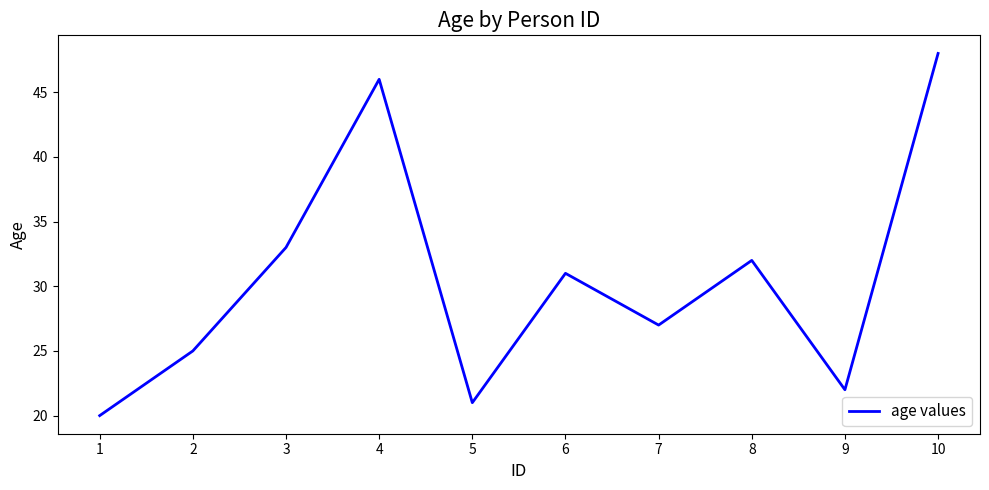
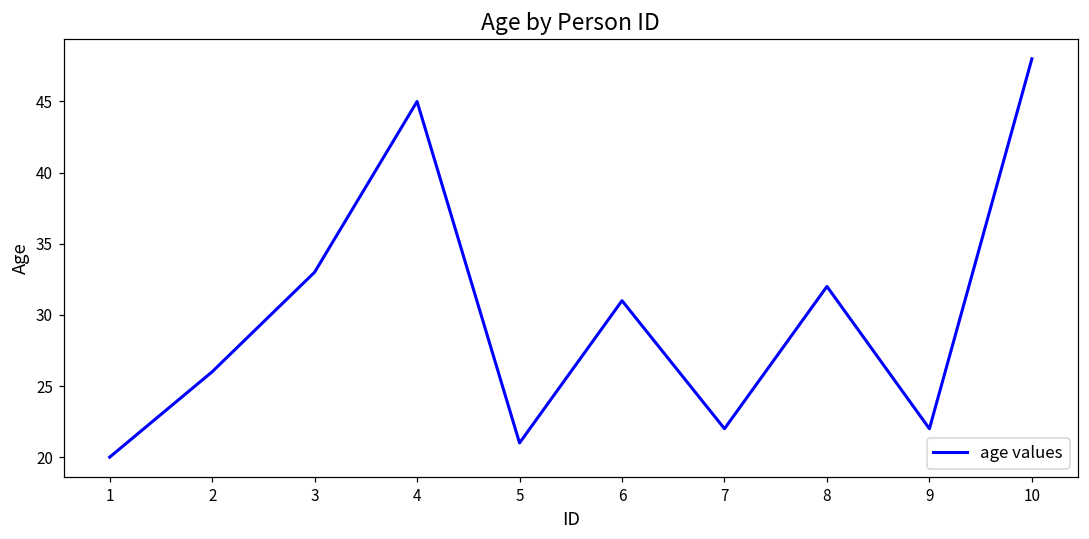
2: 25 -> 26
4: 46 -> 45
7: 27 -> 22
